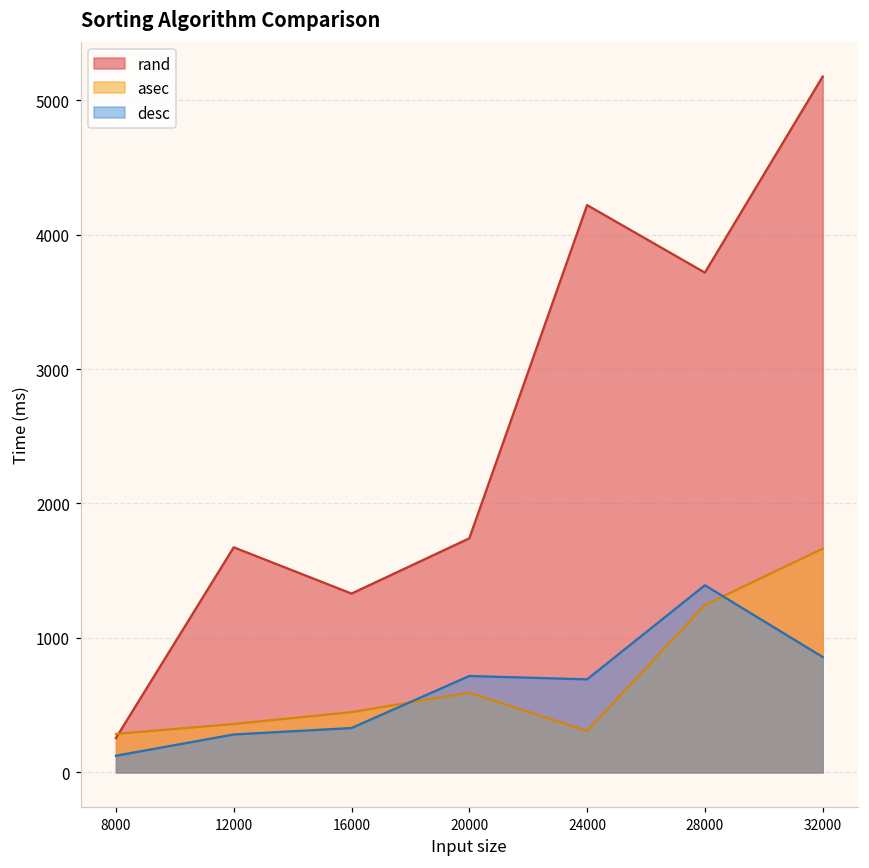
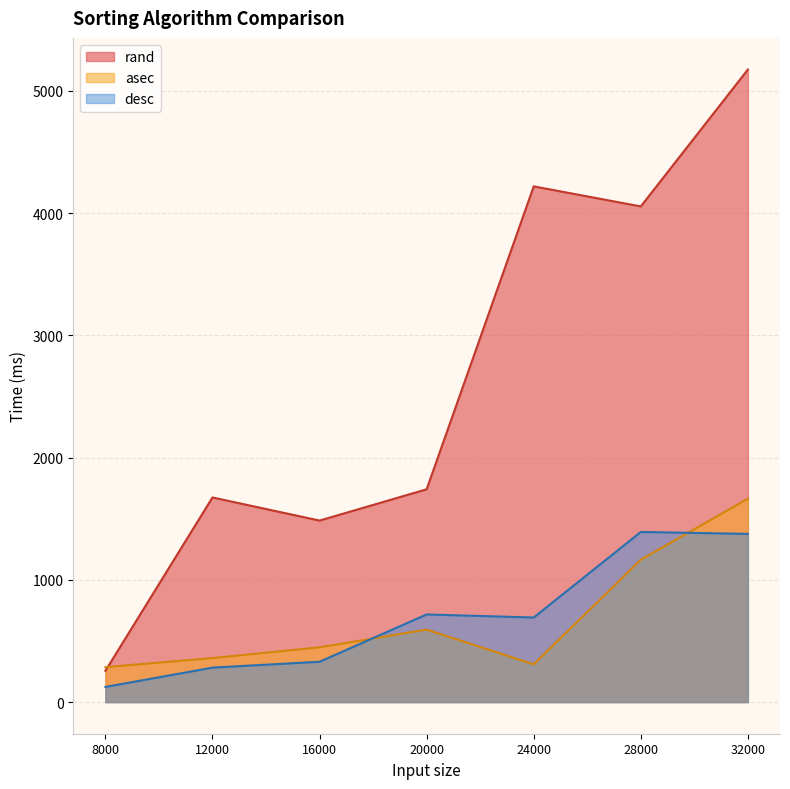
rand, 16000: 1330 -> 1490
rand, 28000: 3720 -> 4060
asec, 28000: 1250 -> 1170
desc, 32000: 860 -> 1380
